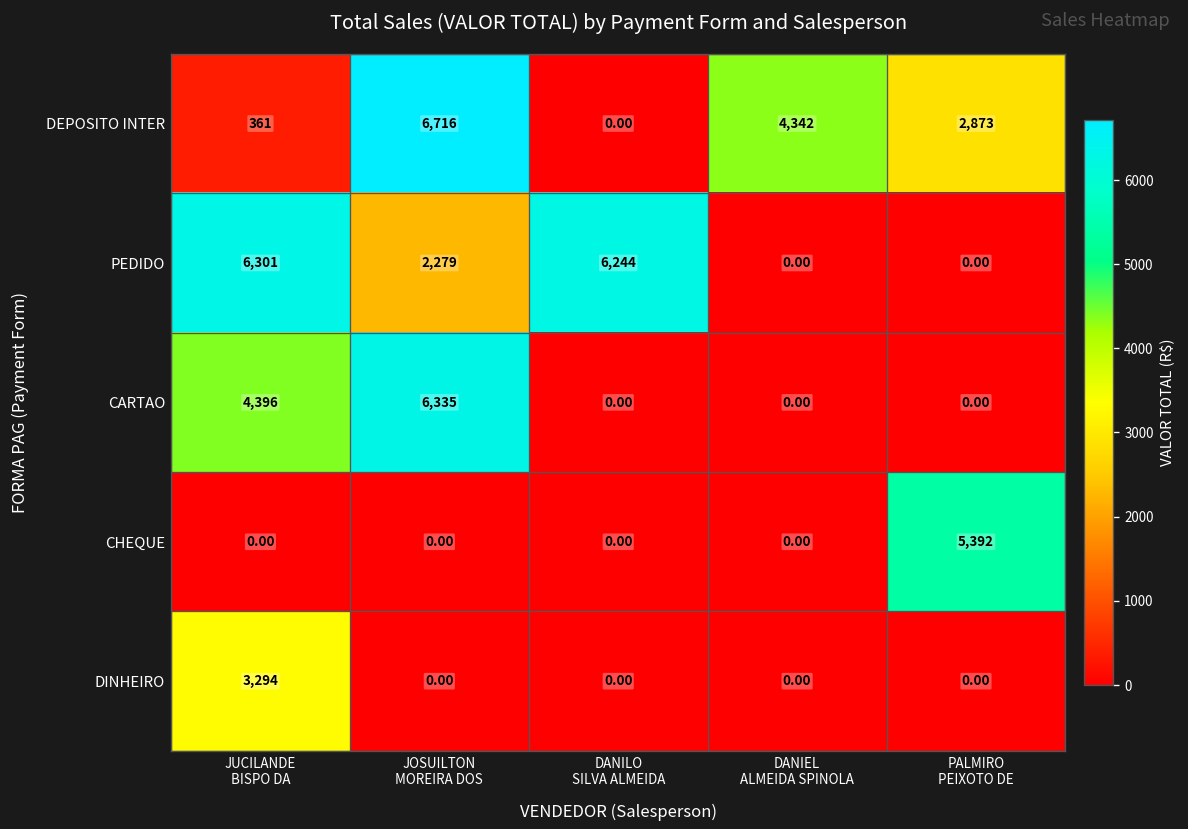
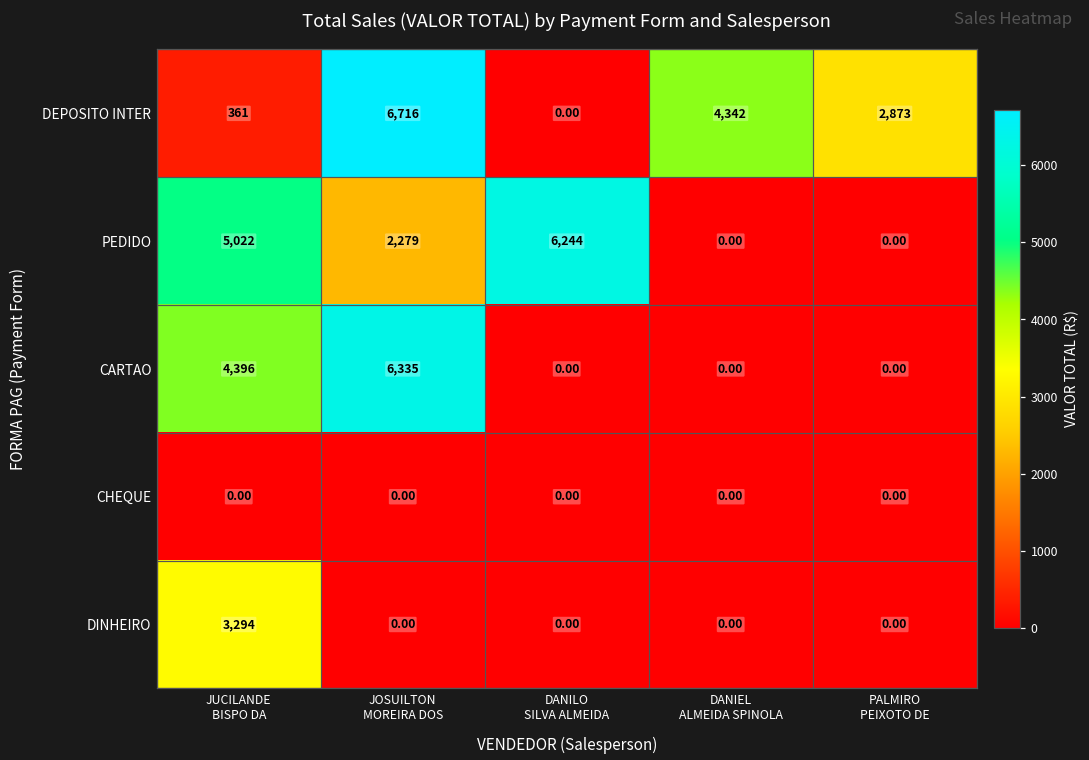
PEDIDO, JUCILANDE BISPO DA: 6,301 -> 5,022
CHEQUE, PALMIRO PEIXOTO DE: 5,392 -> 0.00
